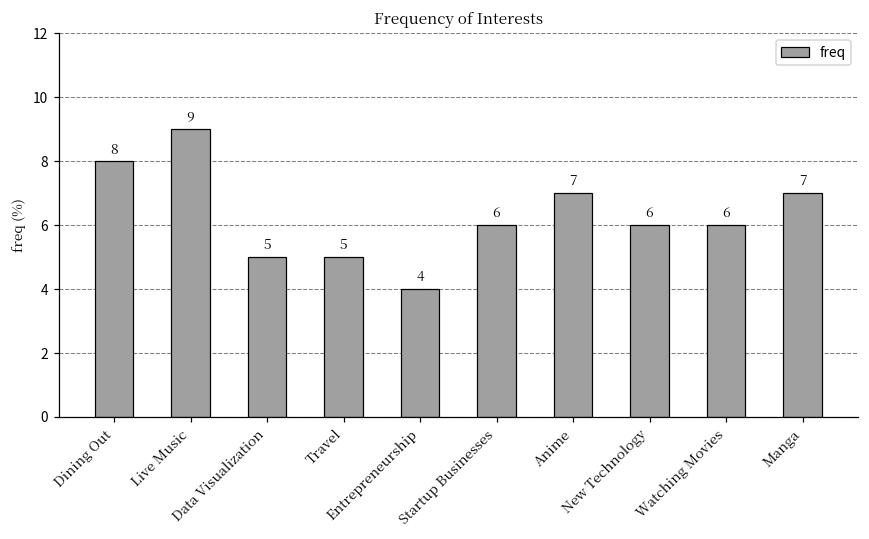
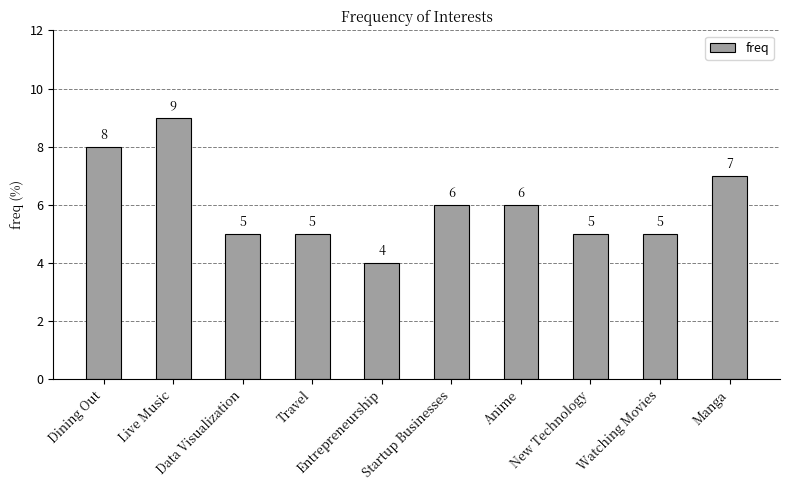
Anime: 7 -> 6
New Technology: 6 -> 5
Watching Movies: 6 -> 5
